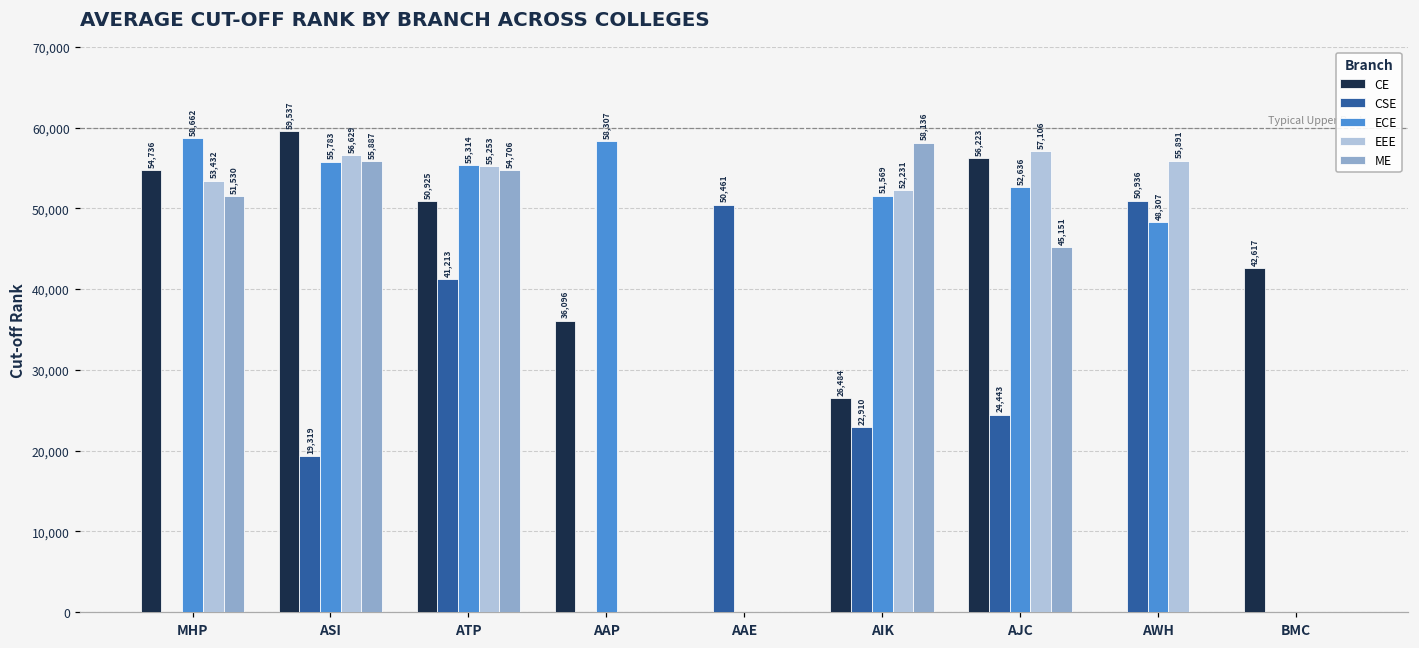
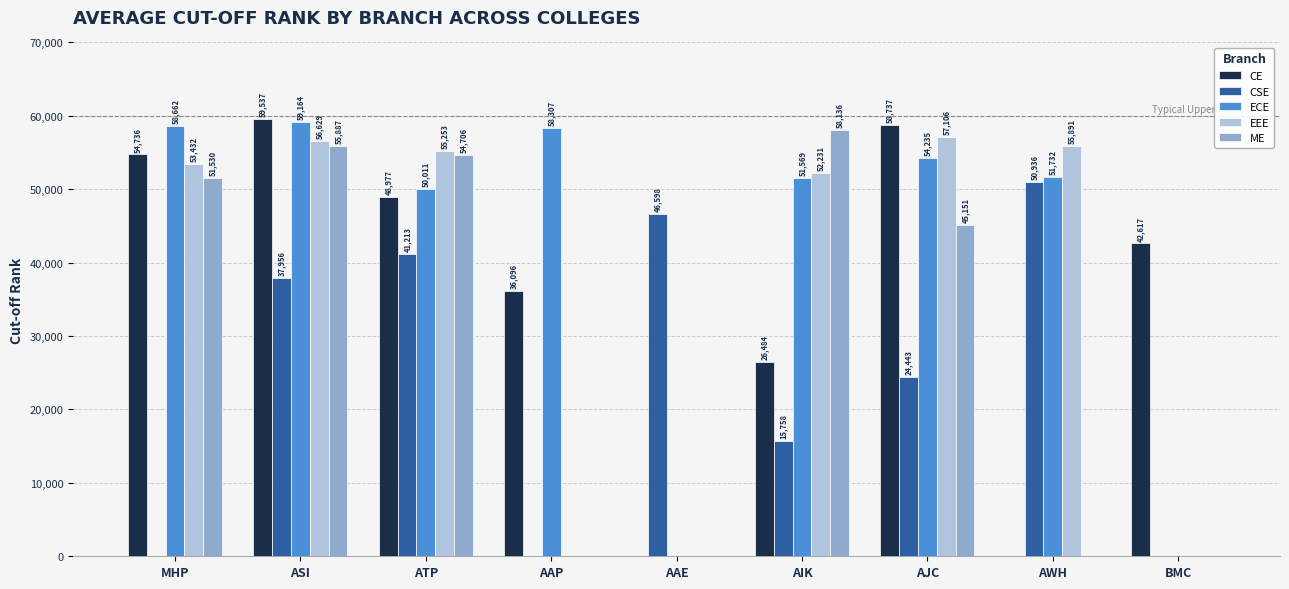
CSE, ASI: 19,319 -> 37,956
ECE, ASI: 55,783 -> 59,164
CE, ATP: 50,925 -> 48,977
ECE, ATP: 55,314 -> 50,011
CSE, AAE: 50,461 -> 46,598
CSE, AIK: 22,910 -> 15,758
CE, AJC: 56,223 -> 58,737
ECE, AJC: 52,636 -> 54,235
ECE, AWH: 48,307 -> 51,732
